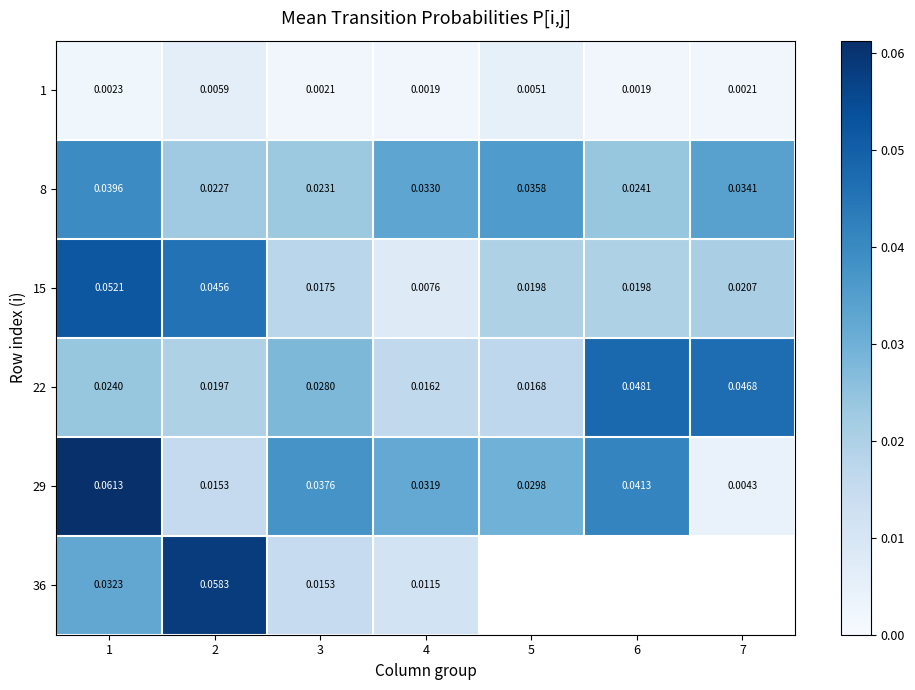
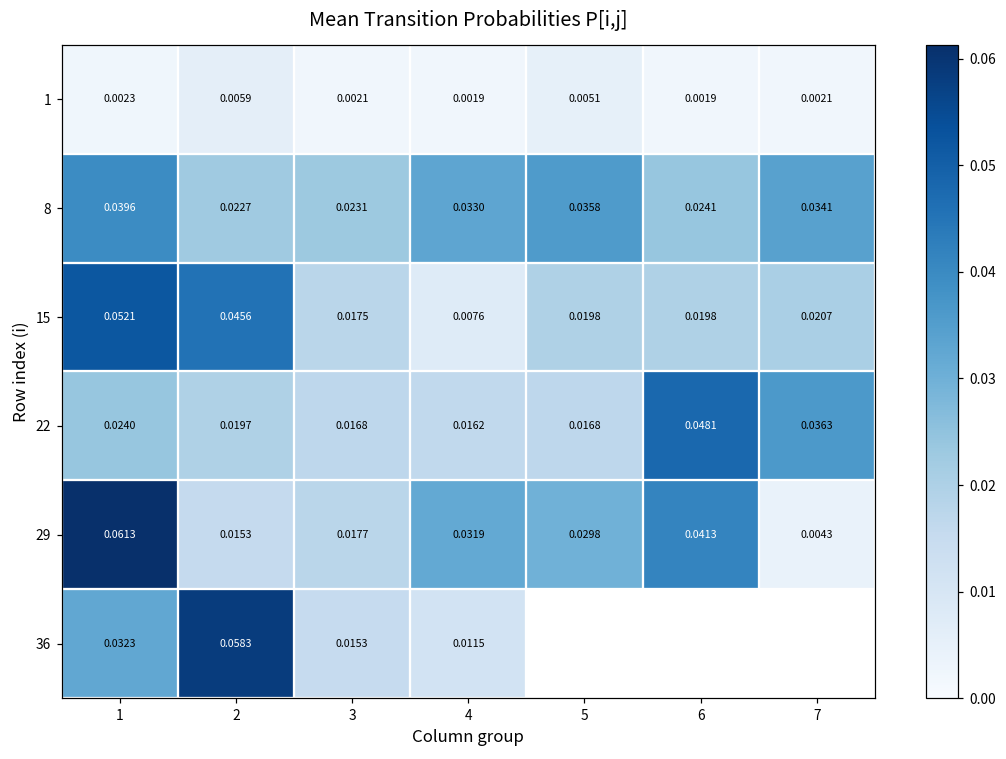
22, 3: 0.0280 -> 0.0168
22, 7: 0.0468 -> 0.0363
29, 3: 0.0376 -> 0.0177
